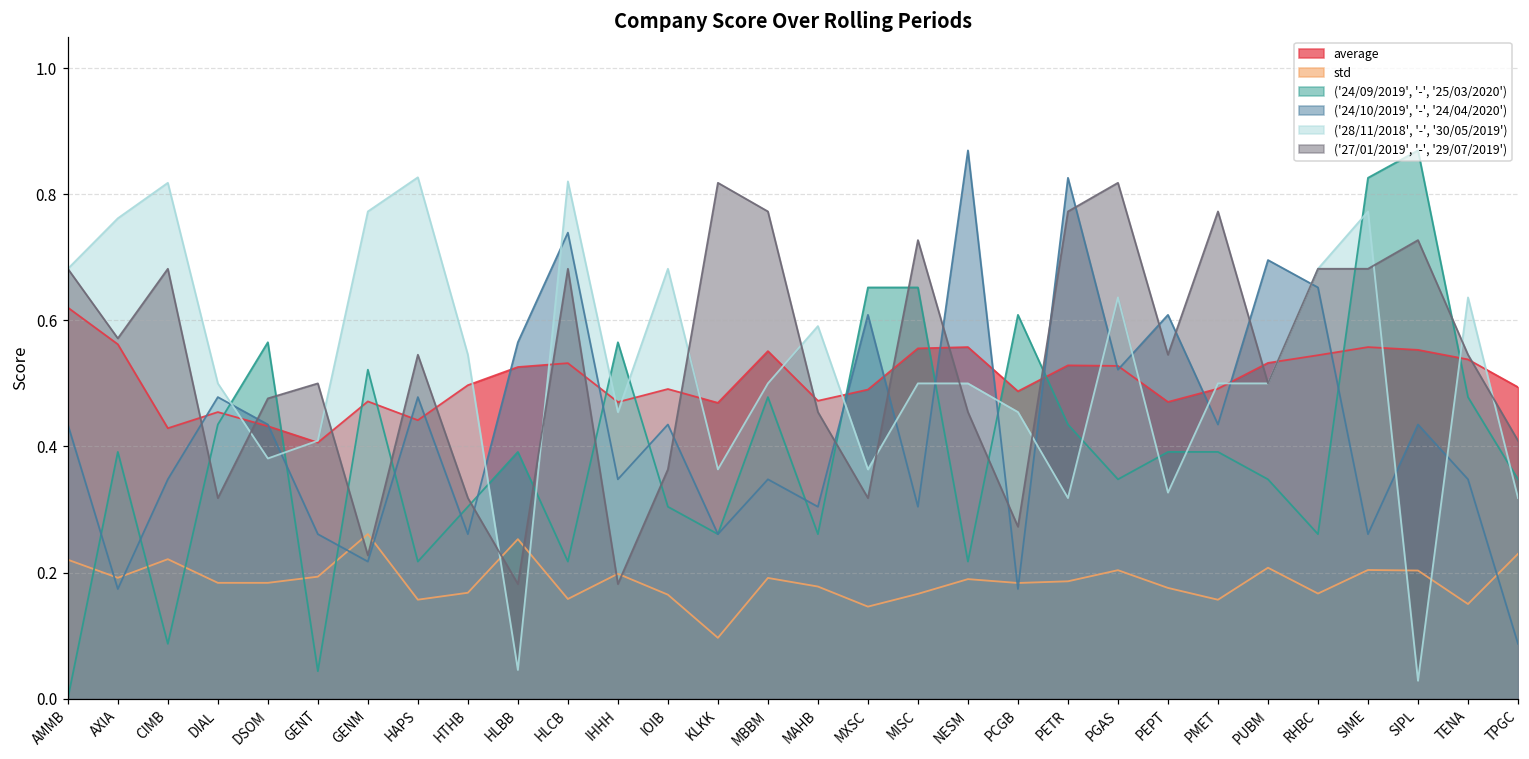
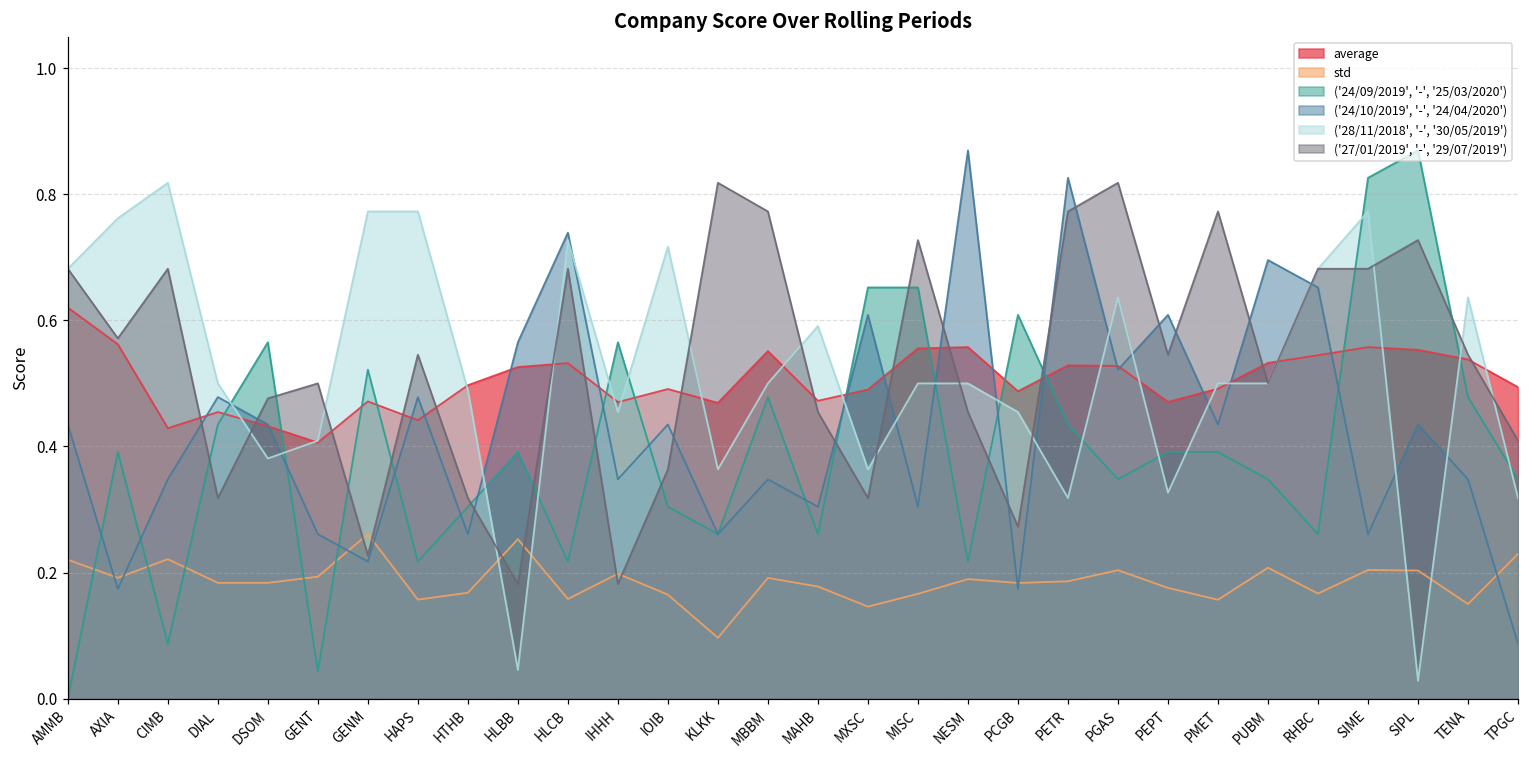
('28/11/2018', '-', '30/05/2019'), HAPS: 0.83 -> 0.77
('28/11/2018', '-', '30/05/2019'), HTHB: 0.55 -> 0.49
('28/11/2018', '-', '30/05/2019'), HLCB: 0.82 -> 0.73
('28/11/2018', '-', '30/05/2019'), IOIB: 0.68 -> 0.72
